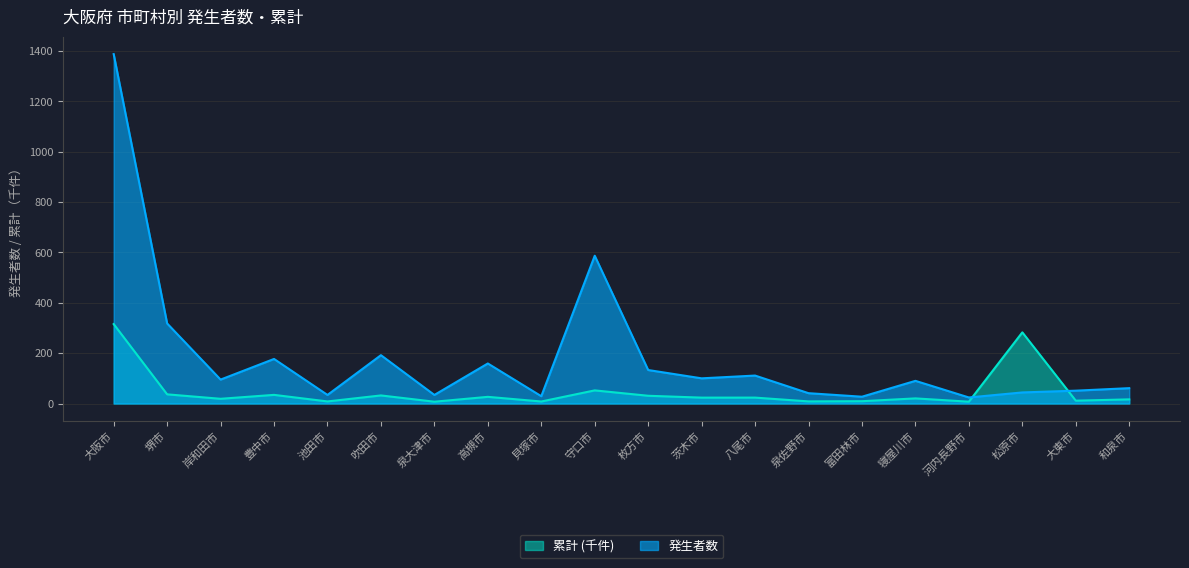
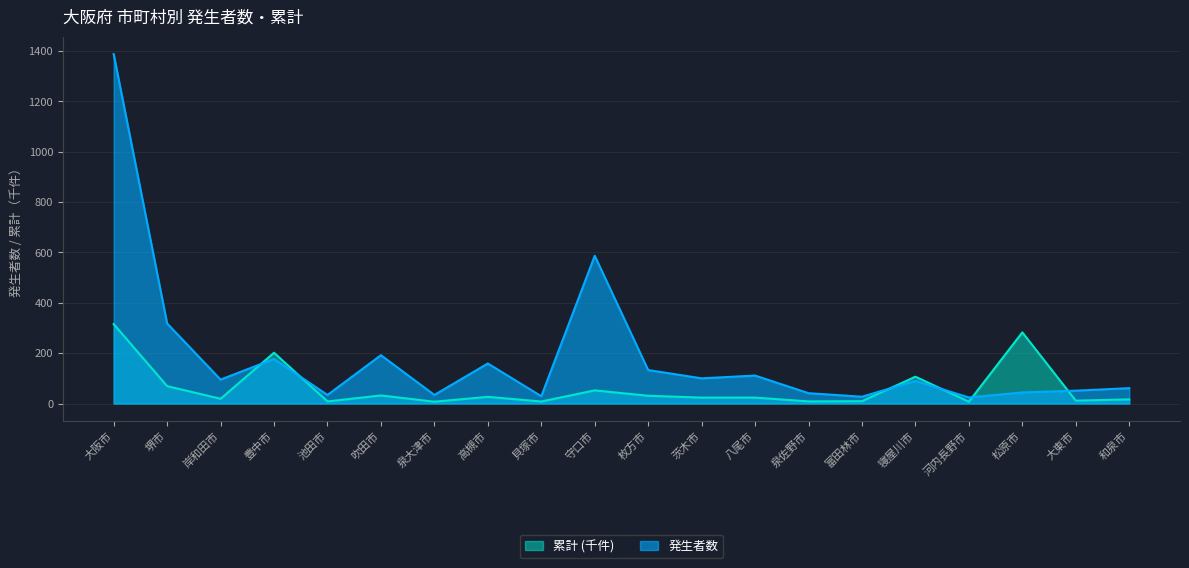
累計 (千件), 堺市: 40 -> 70
累計 (千件), 豊中市: 30 -> 200
累計 (千件), 寝屋川市: 20 -> 110
